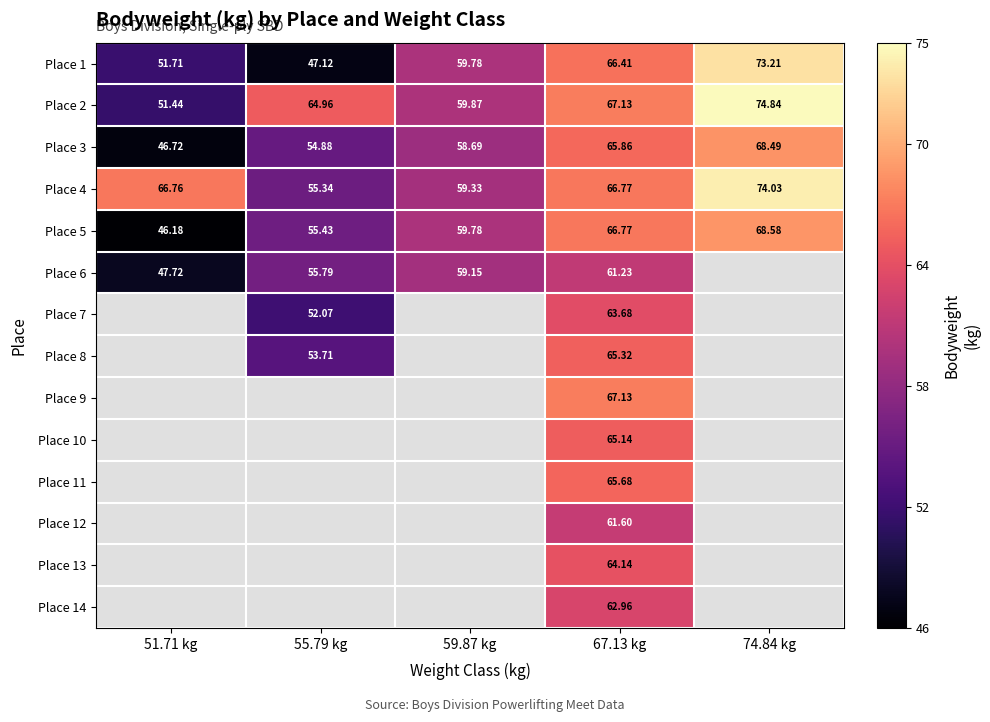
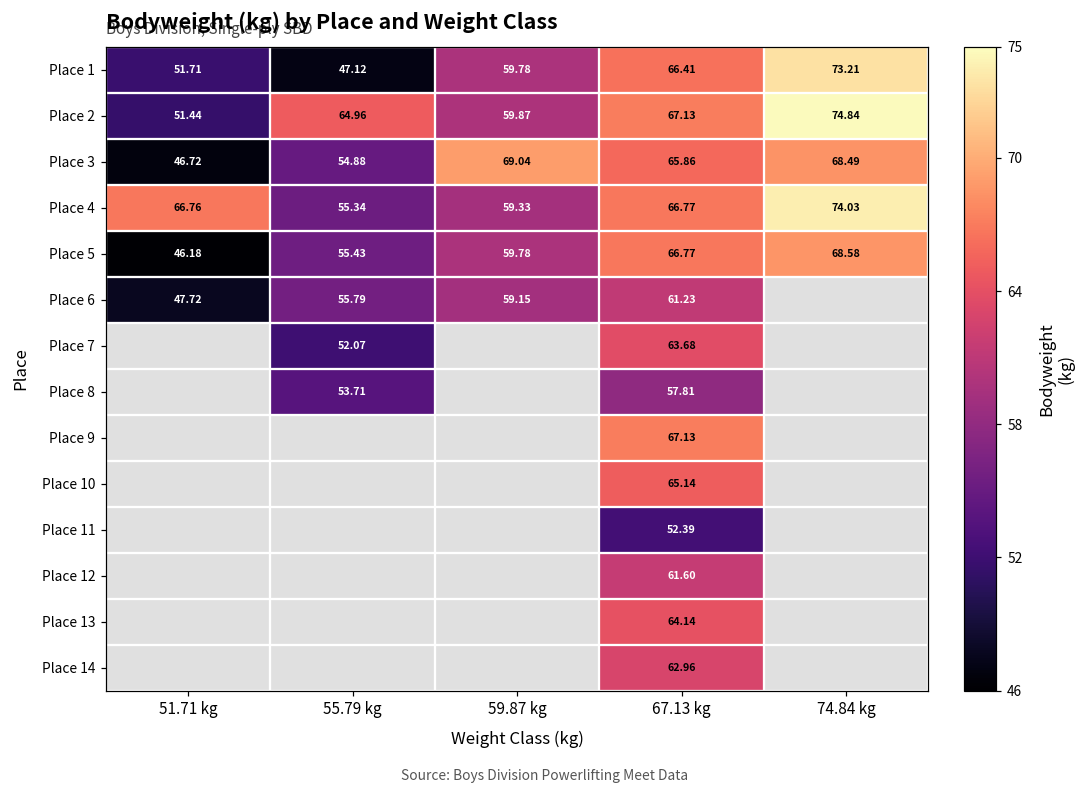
Place 3, 59.87 kg: 58.69 -> 69.04
Place 8, 67.13 kg: 65.32 -> 57.81
Place 11, 67.13 kg: 65.68 -> 52.39
